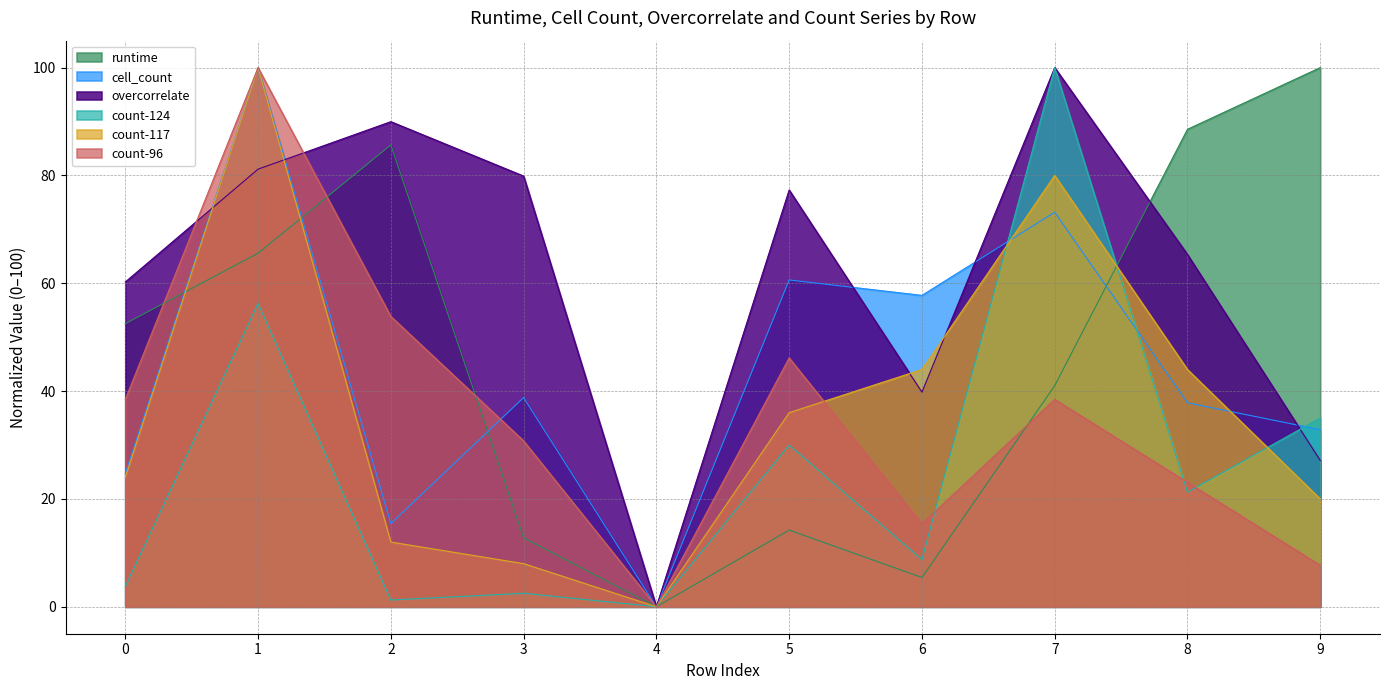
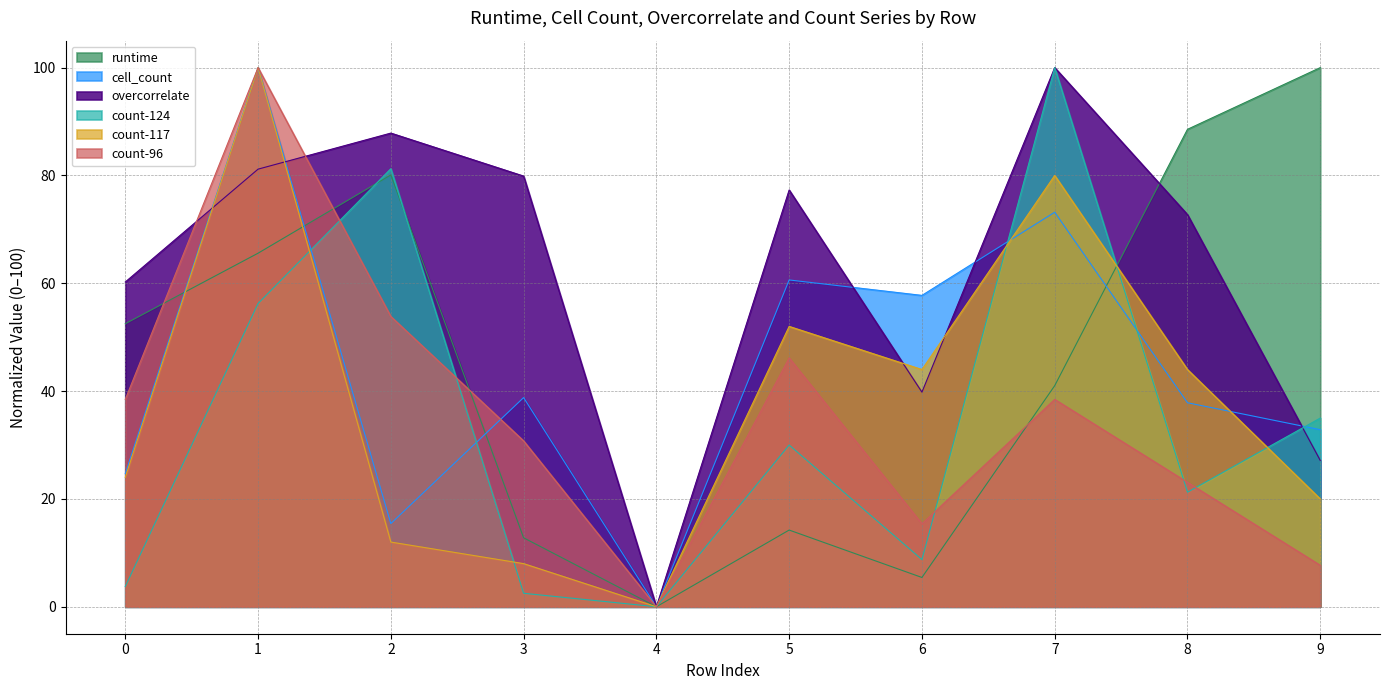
runtime, 2: 86 -> 80
overcorrelate, 2: 90 -> 88
count-124, 2: 1 -> 81
count-117, 5: 36 -> 52
overcorrelate, 8: 65 -> 73
